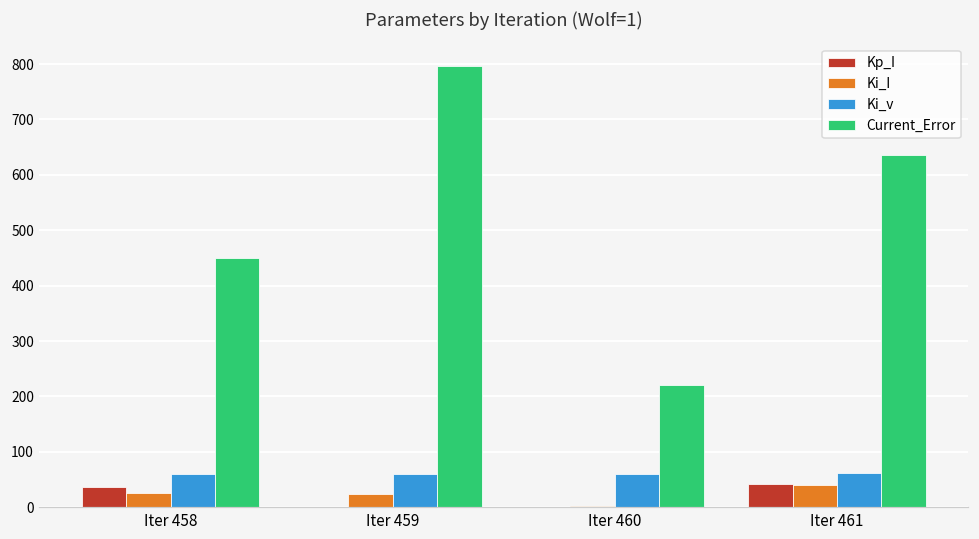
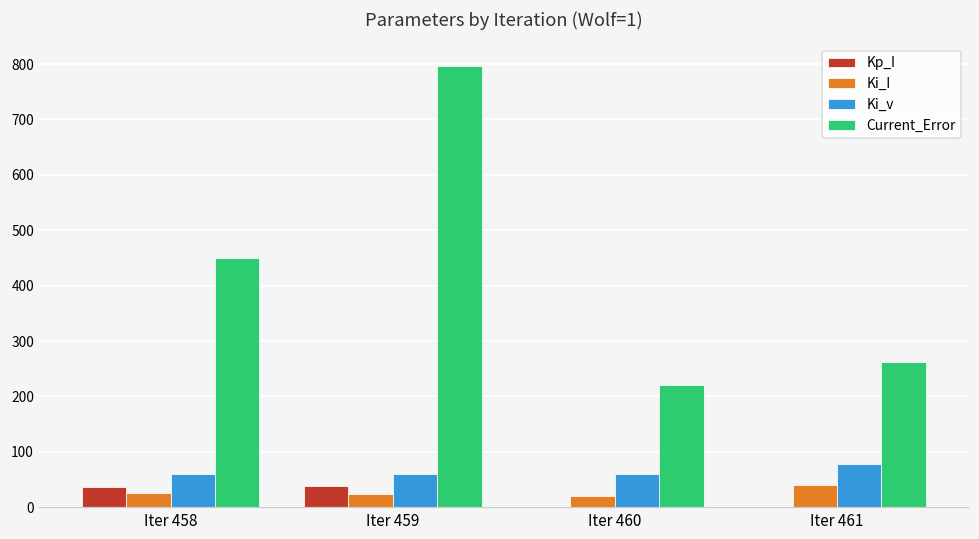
Kp_I, Iter 459: 0 -> 40
Ki_I, Iter 460: 0 -> 20
Kp_I, Iter 461: 40 -> 0
Ki_v, Iter 461: 60 -> 80
Current_Error, Iter 461: 640 -> 260
